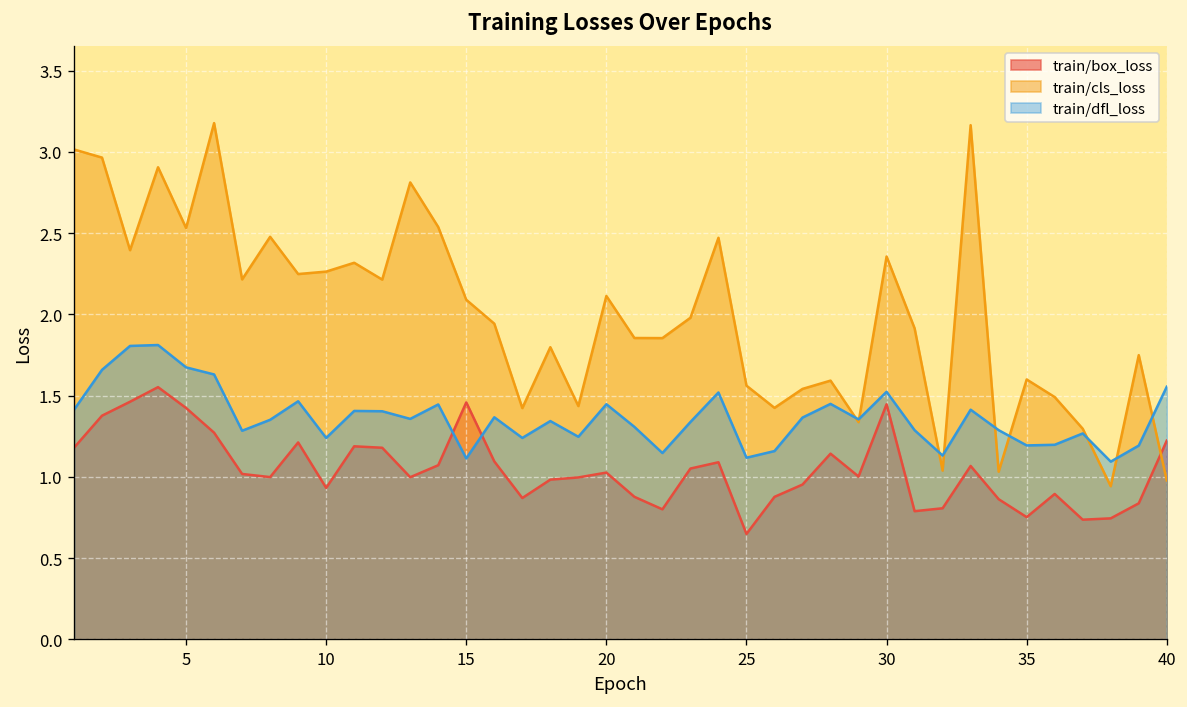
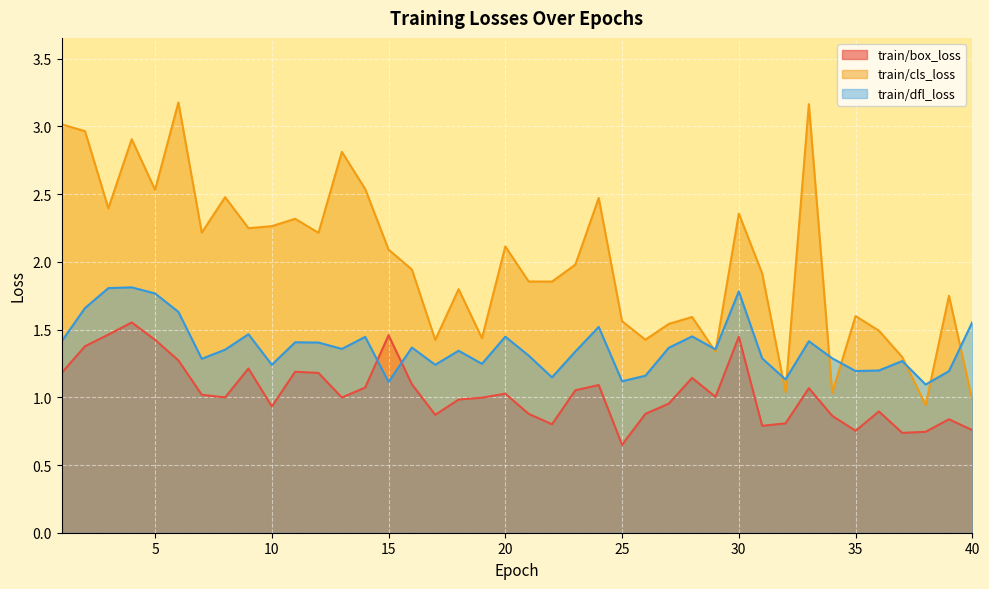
train/dfl_loss, 5: 1.67 -> 1.77
train/dfl_loss, 30: 1.52 -> 1.78
train/box_loss, 40: 1.22 -> 0.76
